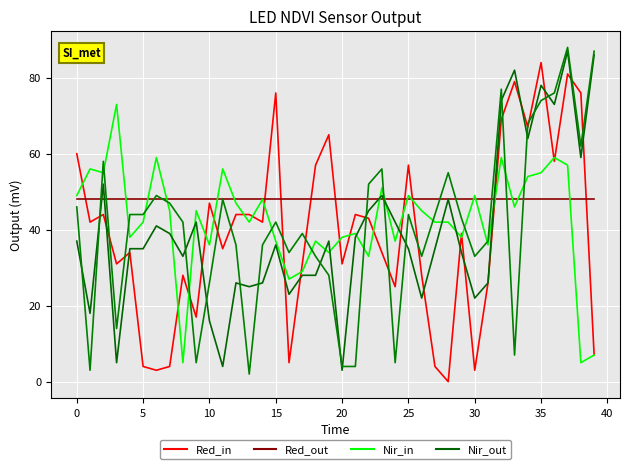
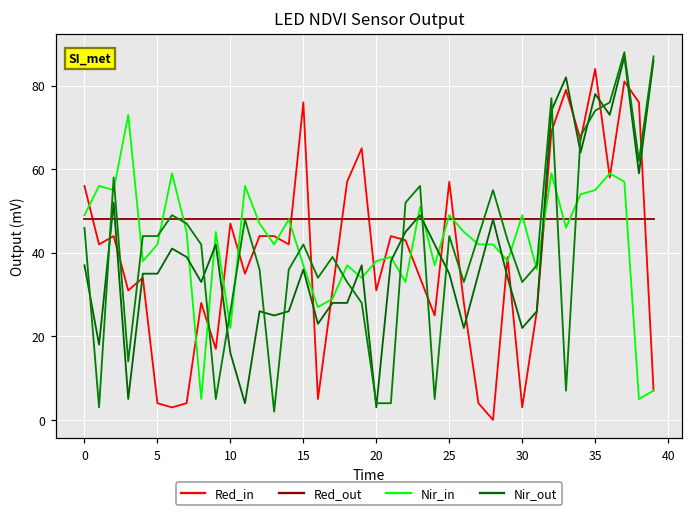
Red_in, 0: 60 -> 56
Nir_in, 10: 36 -> 22
